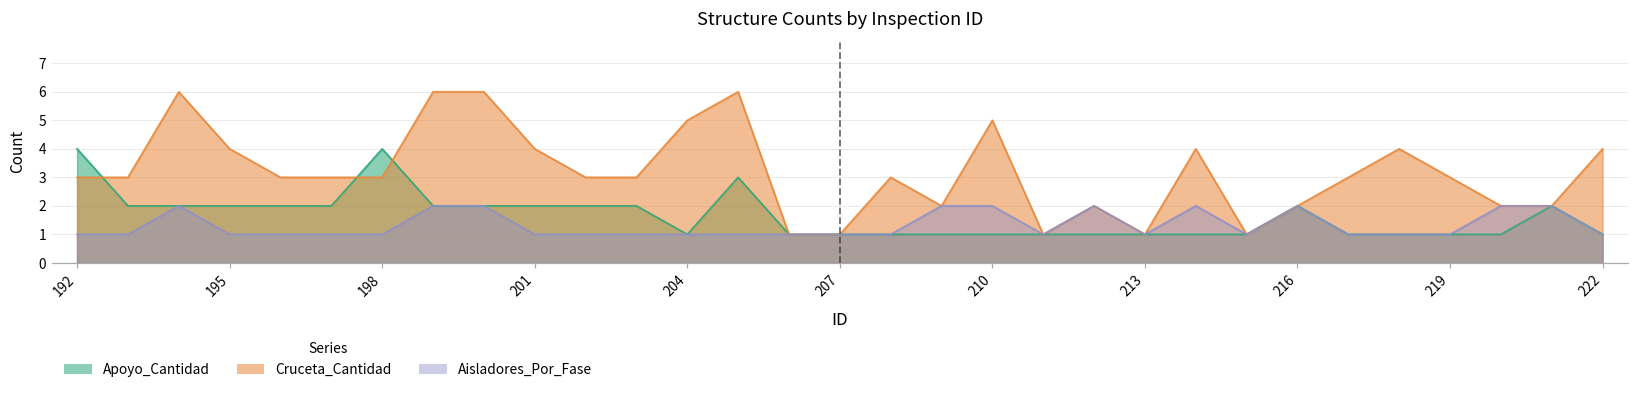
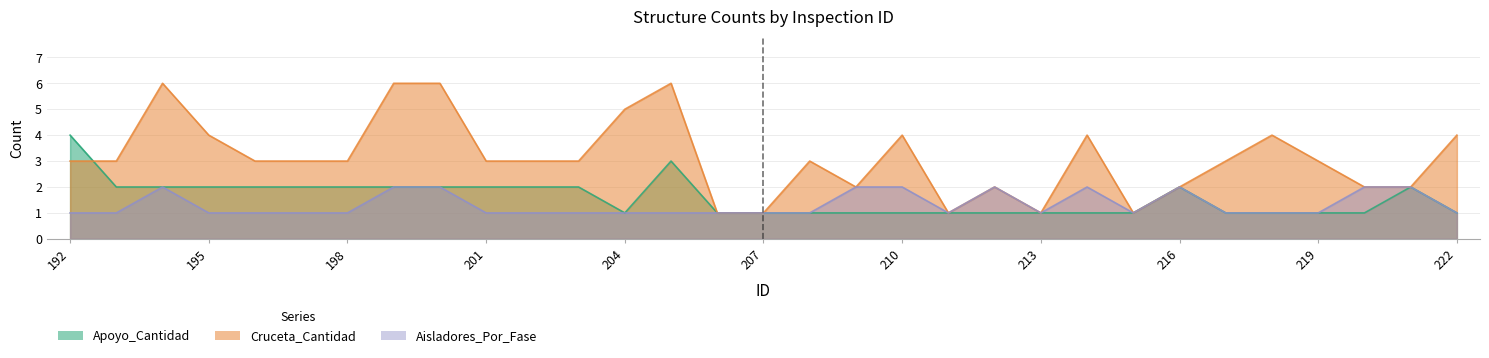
Apoyo_Cantidad, 198: 4 -> 2
Cruceta_Cantidad, 201: 4 -> 3
Cruceta_Cantidad, 210: 5 -> 4
